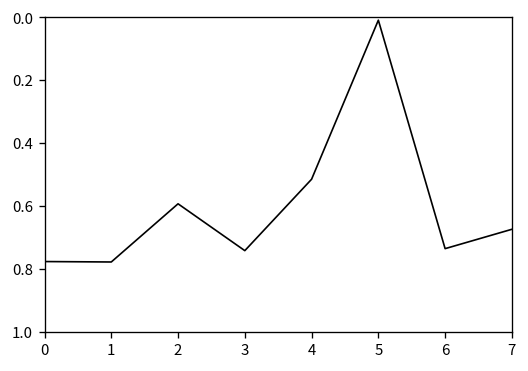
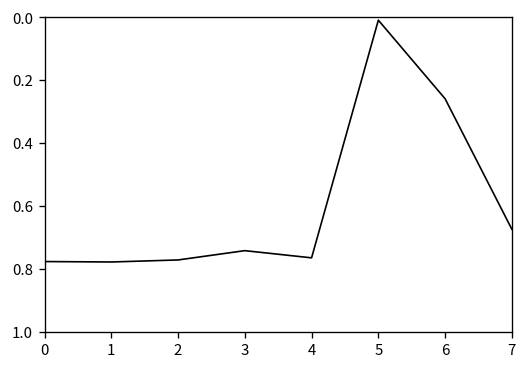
2: 0.59 -> 0.77
4: 0.52 -> 0.77
6: 0.74 -> 0.26
